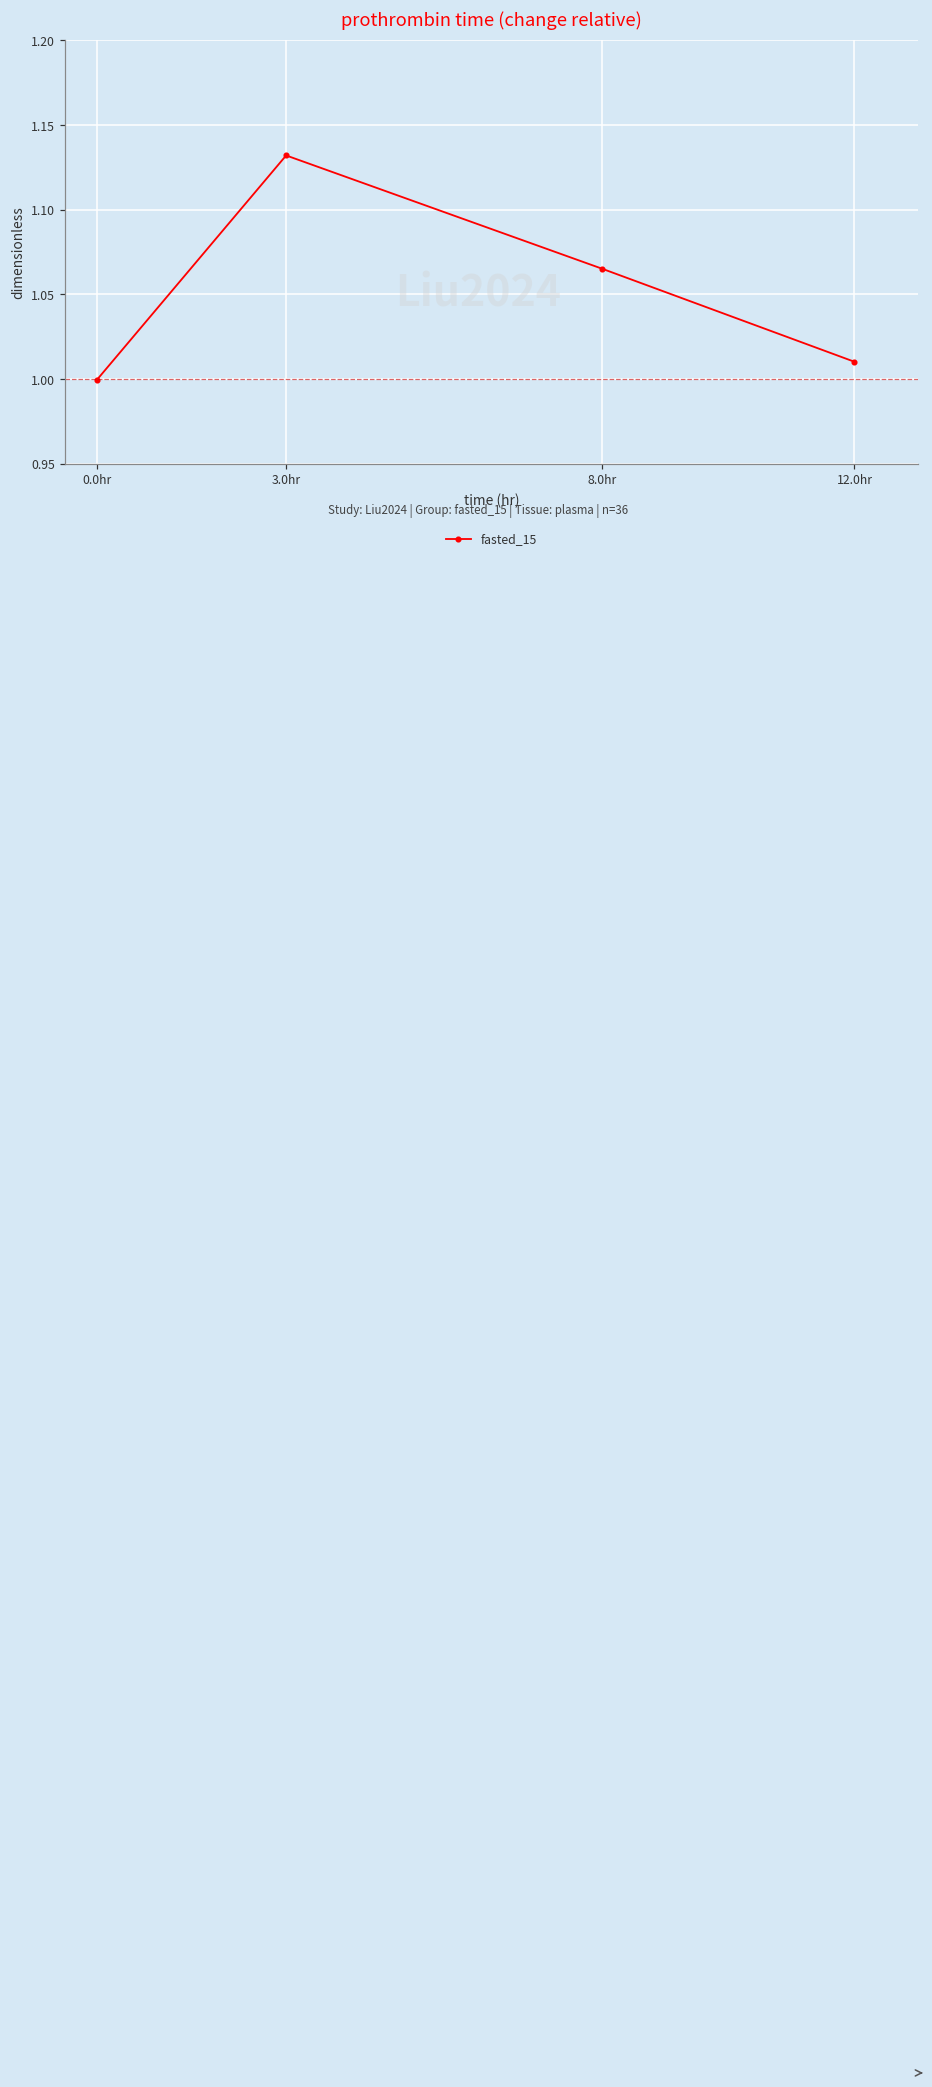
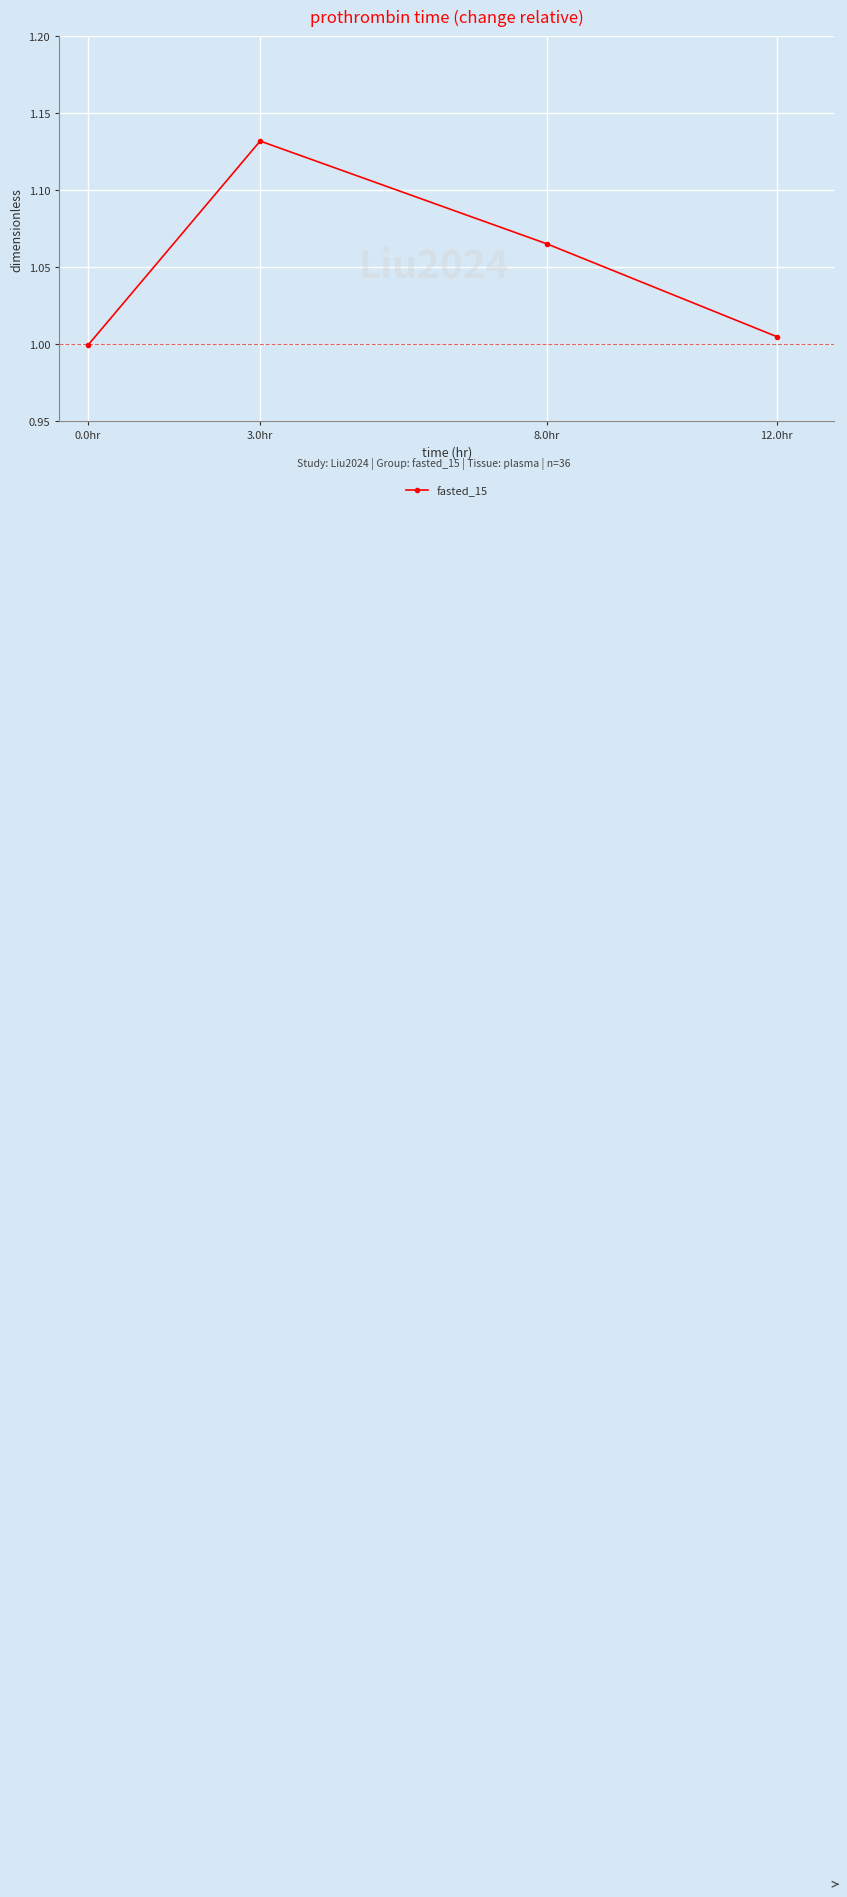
12.0hr: 1.010 -> 1.005
